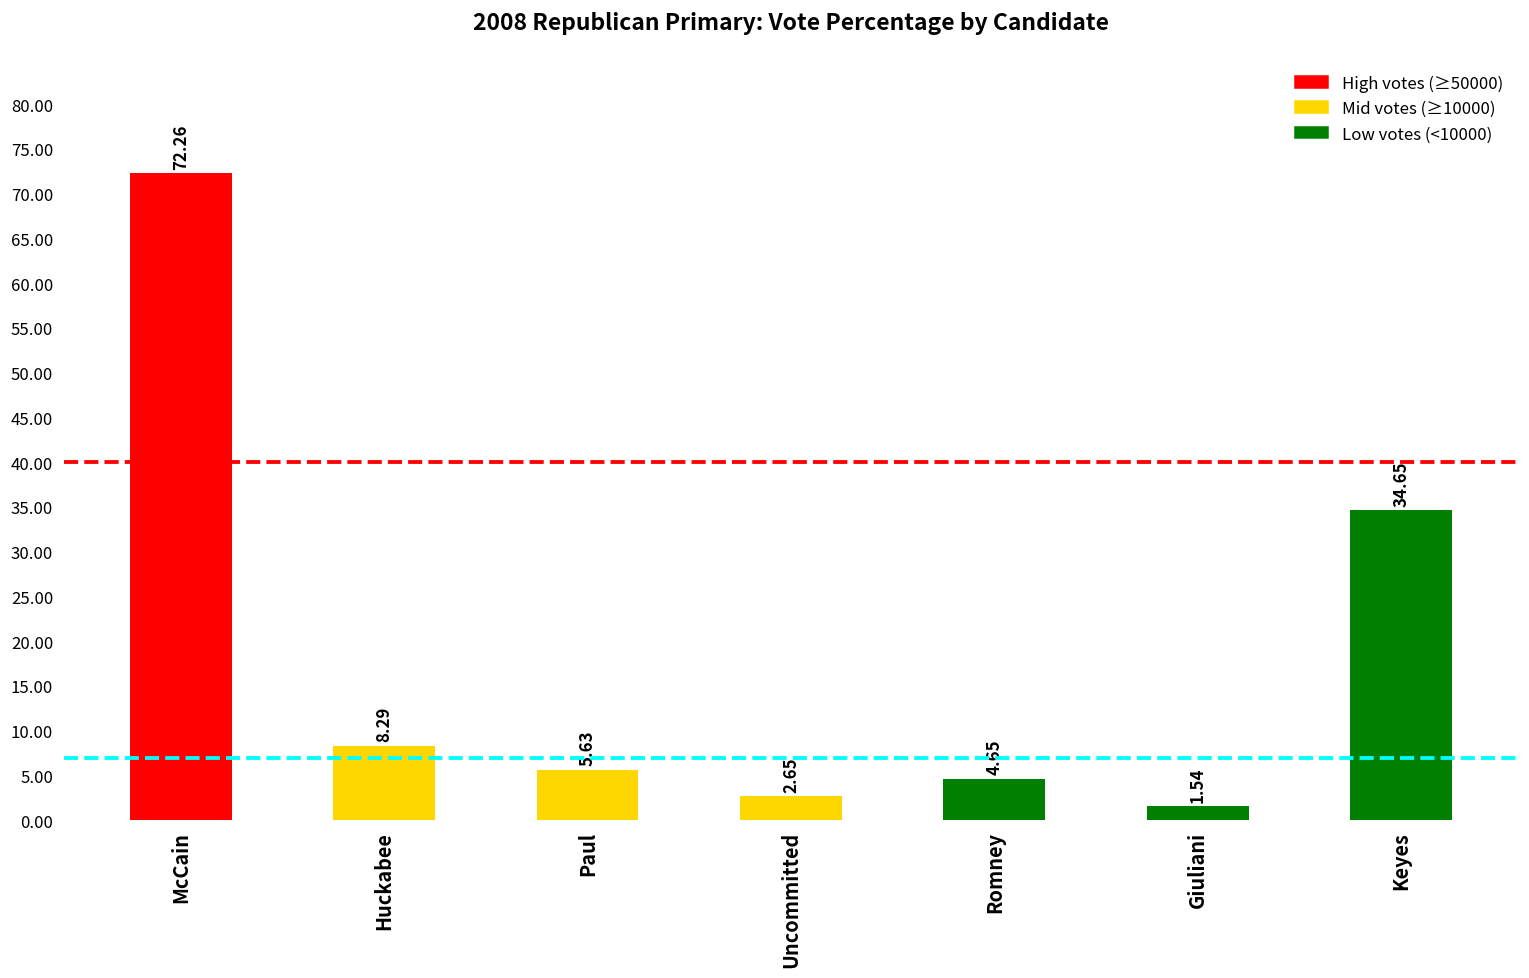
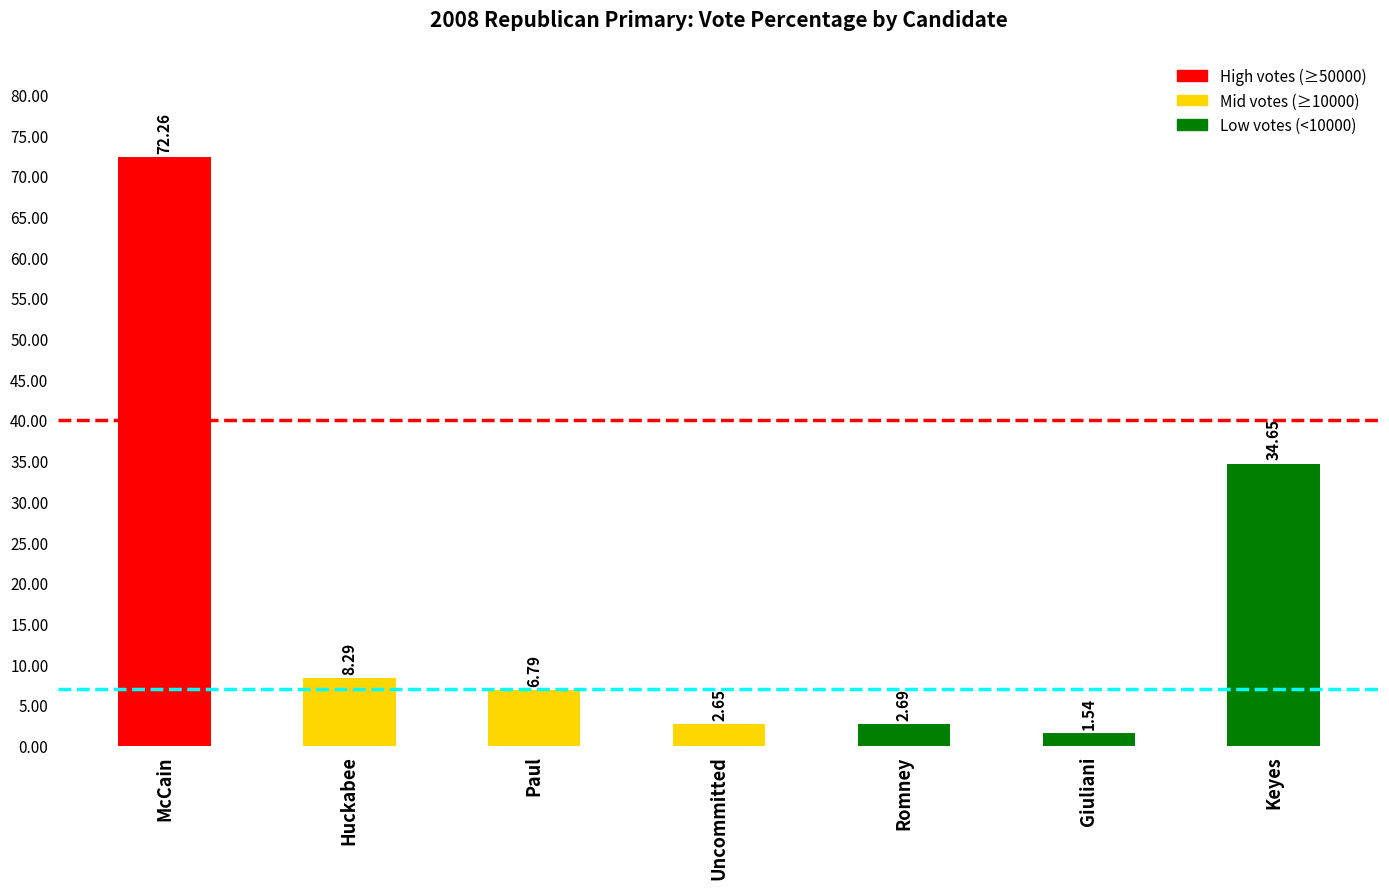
Paul: 5.63 -> 6.79
Romney: 4.65 -> 2.69
